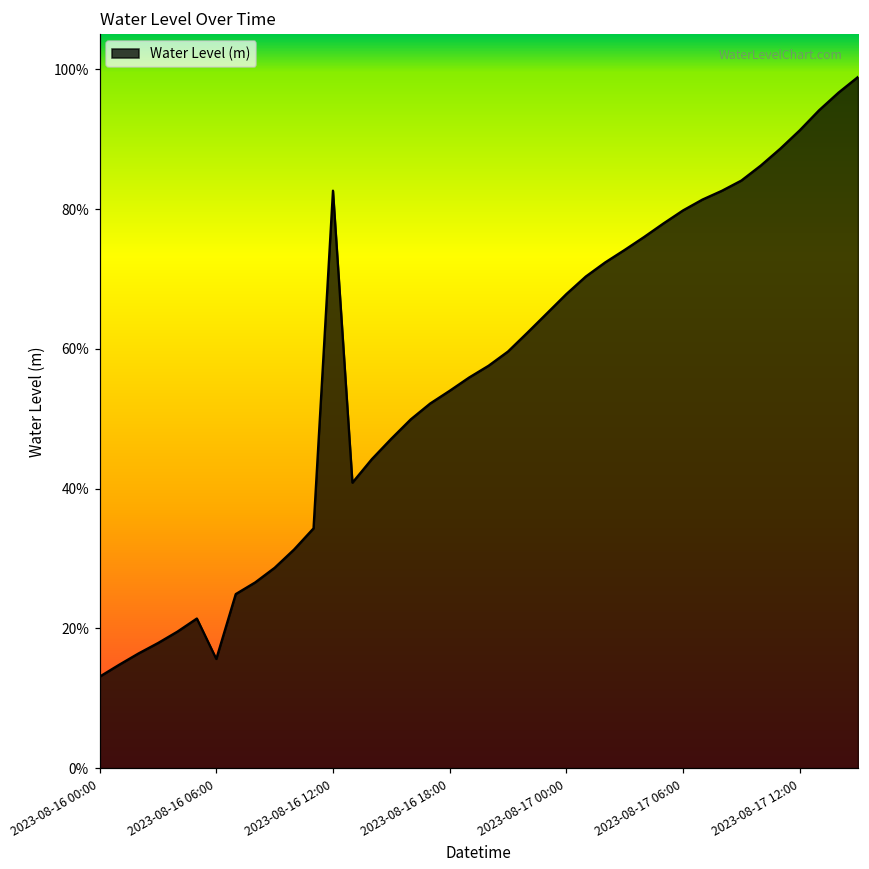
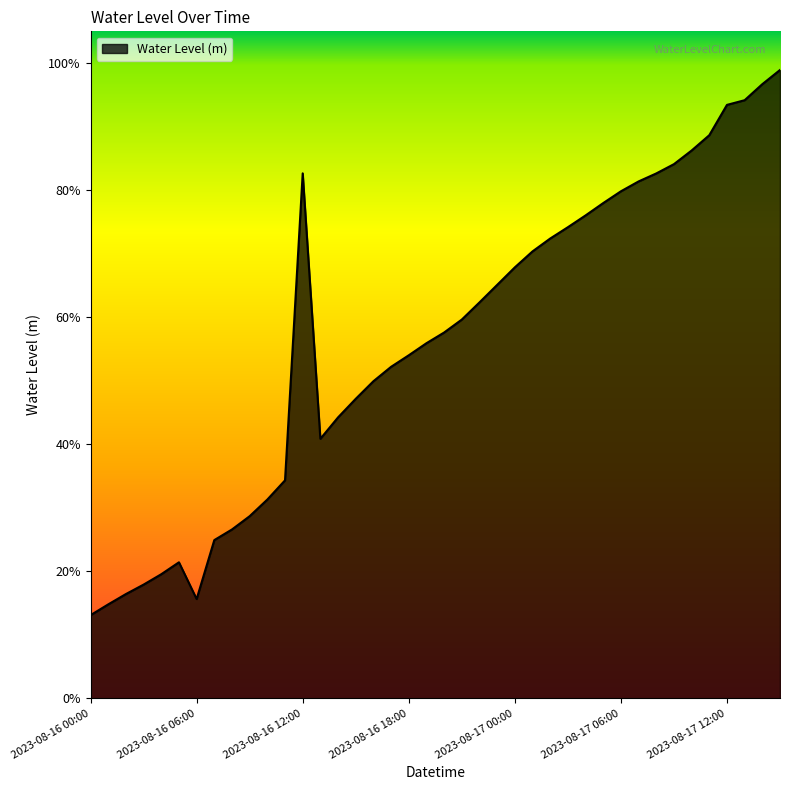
2023-08-17 12:00: 91% -> 93%
